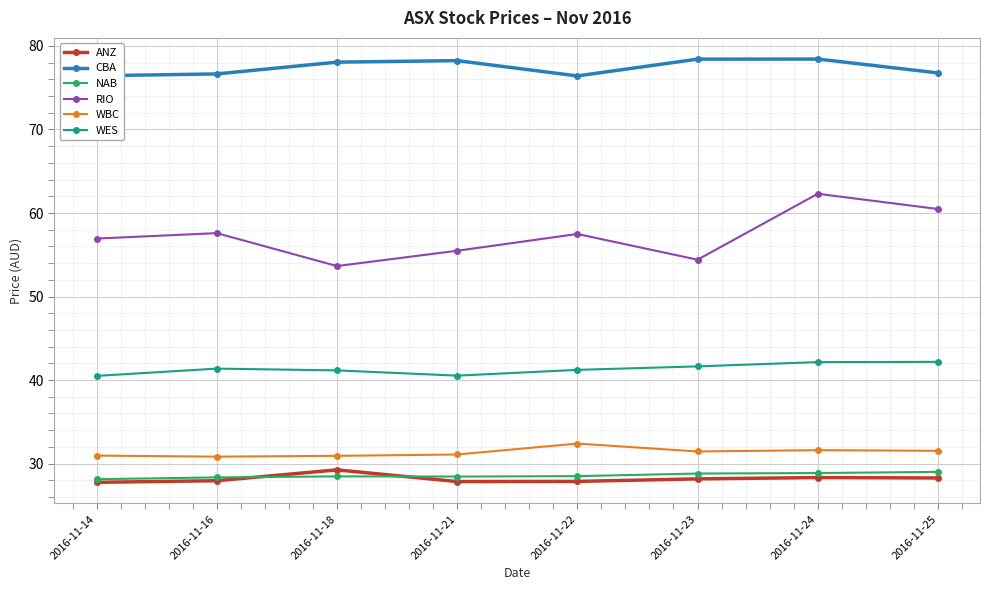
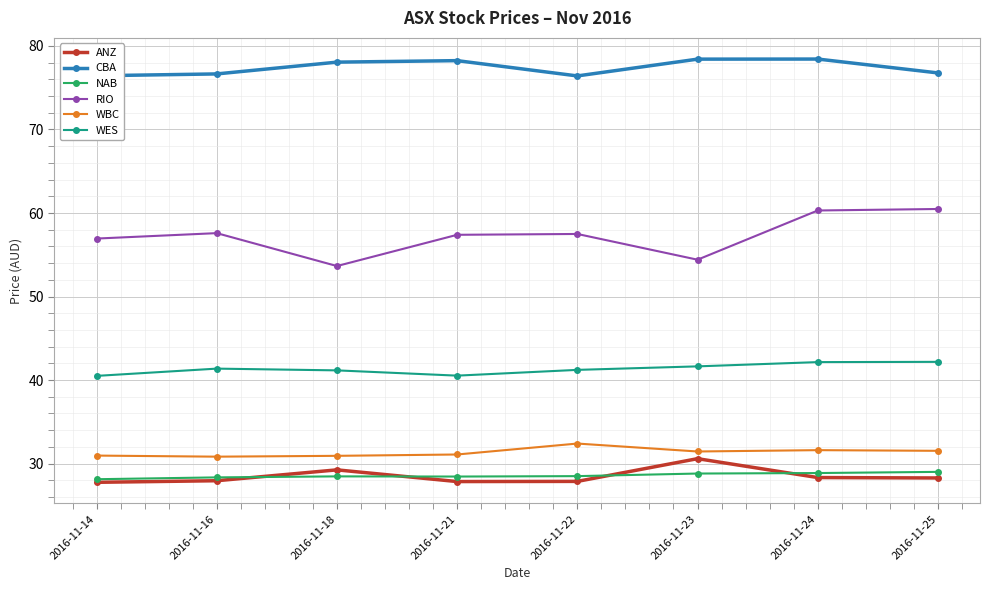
RIO, 2016-11-21: 55 -> 57
ANZ, 2016-11-23: 28 -> 31
RIO, 2016-11-24: 62 -> 60
